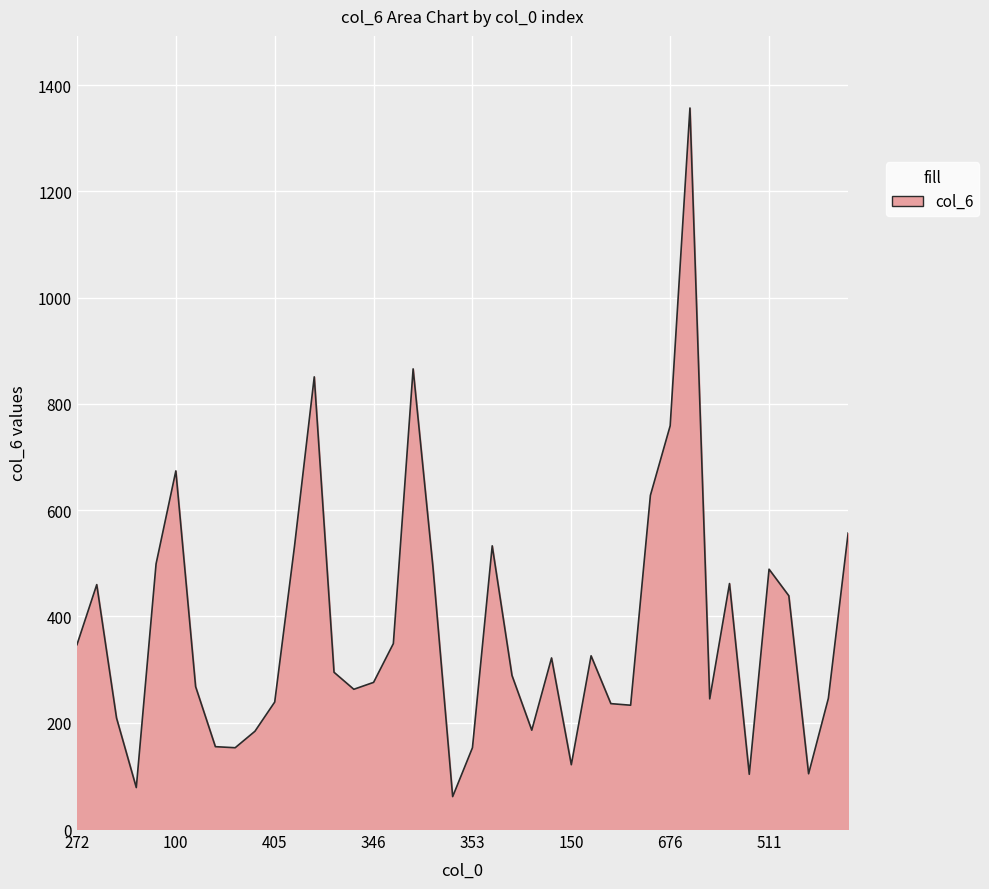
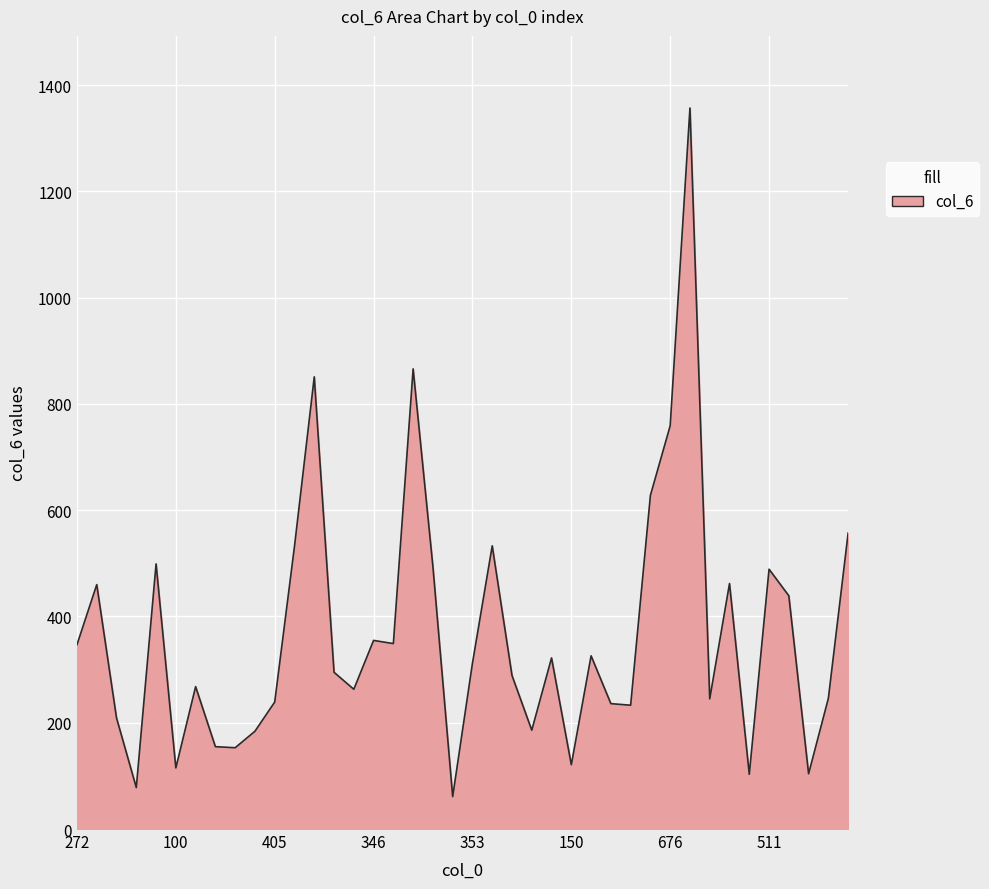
100: 670 -> 120
346: 280 -> 360
353: 150 -> 310
